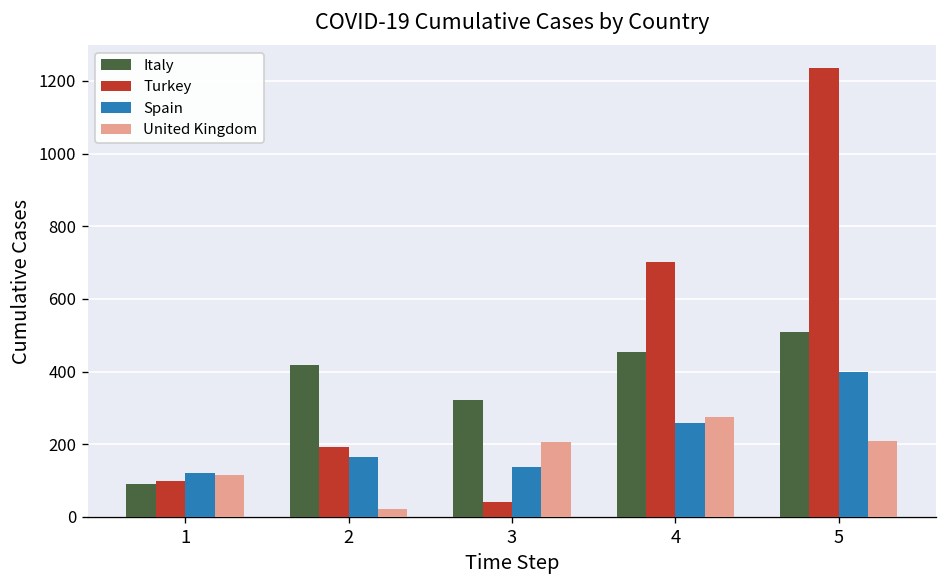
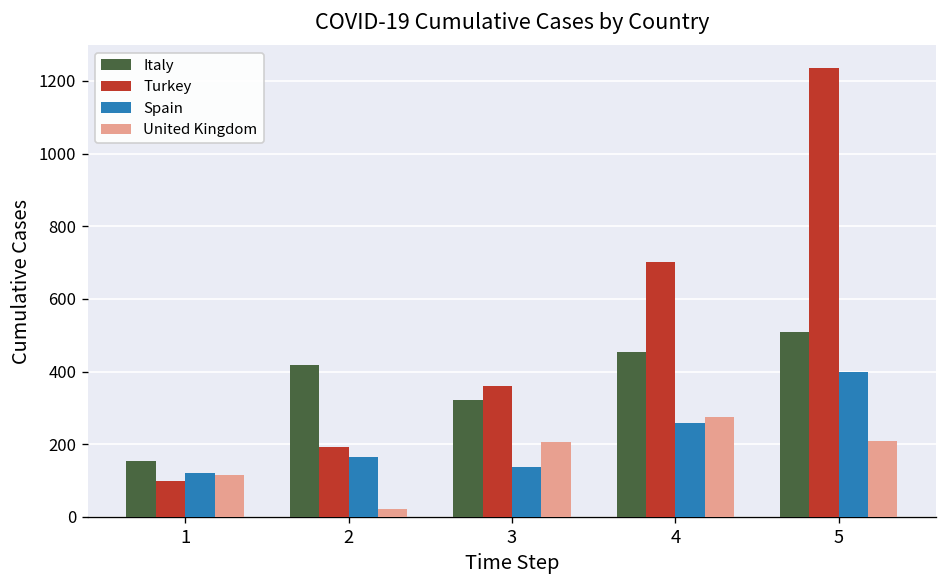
Italy, 1: 90 -> 160
Turkey, 3: 40 -> 360
